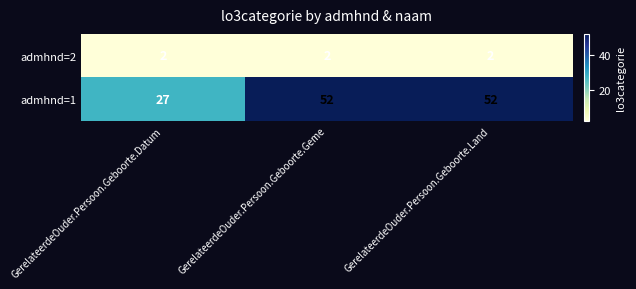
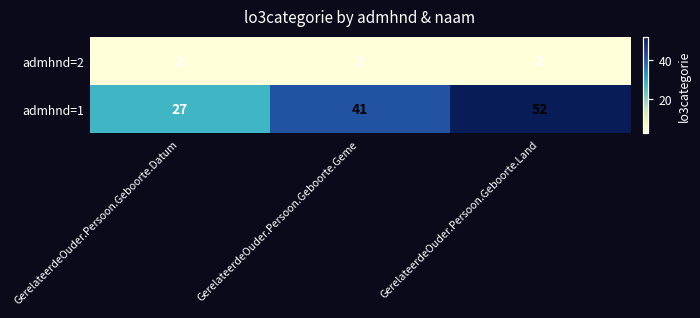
admhnd=1, GerelateerdeOuder.Persoon.Geboorte.Geme: 52 -> 41
